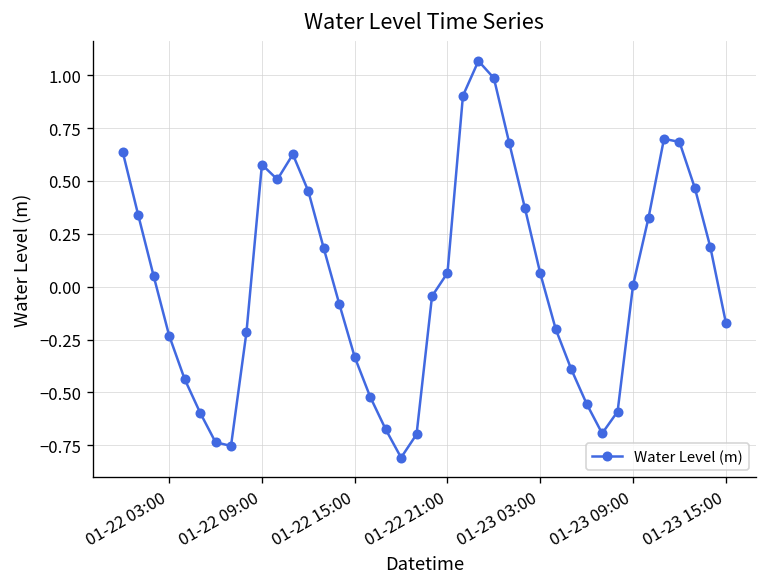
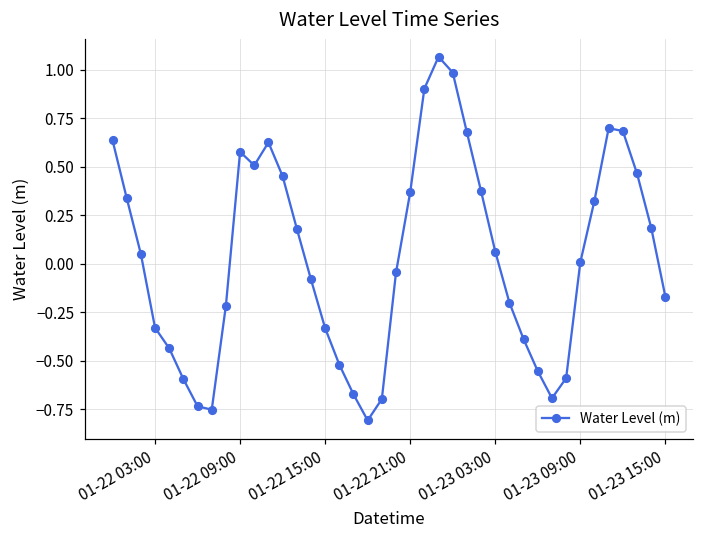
01-22 03:00: -0.23 -> -0.33
01-22 21:00: 0.07 -> 0.37
